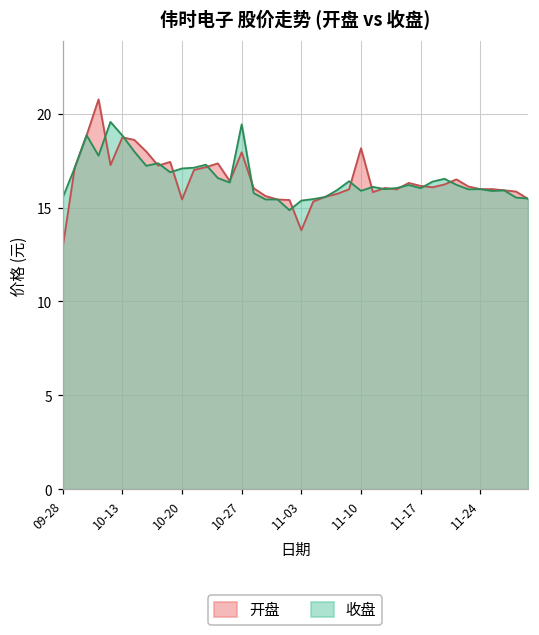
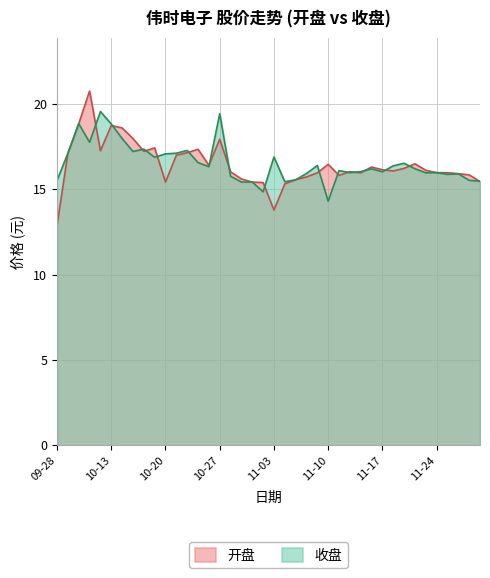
收盘, 11-03: 15.4 -> 16.9
开盘, 11-10: 18.2 -> 16.5
收盘, 11-10: 15.9 -> 14.3
